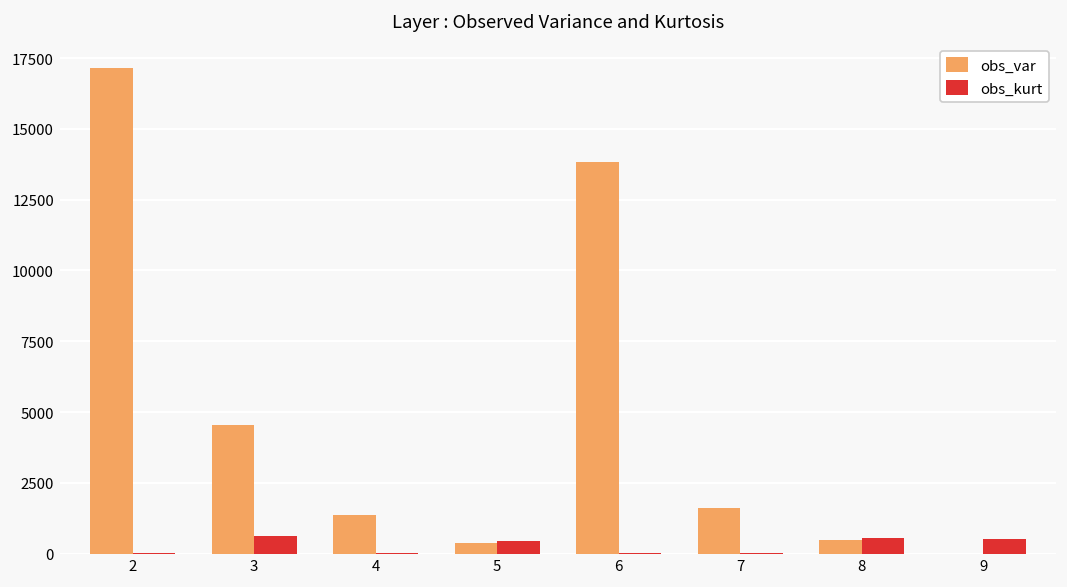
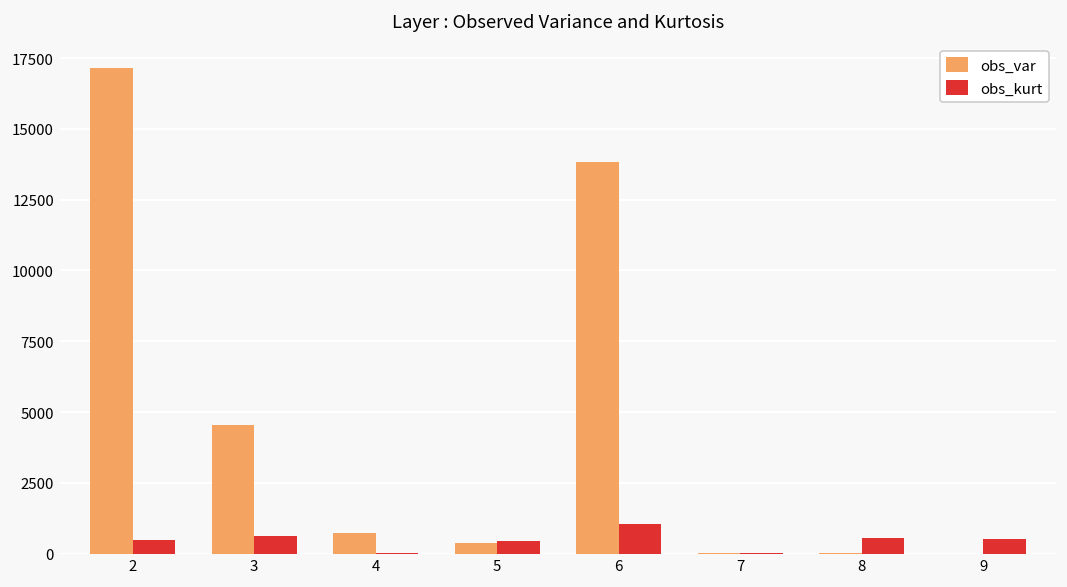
obs_kurt, 2: 0 -> 500
obs_var, 4: 1400 -> 700
obs_kurt, 6: 0 -> 1100
obs_var, 7: 1600 -> 0
obs_var, 8: 500 -> 0
